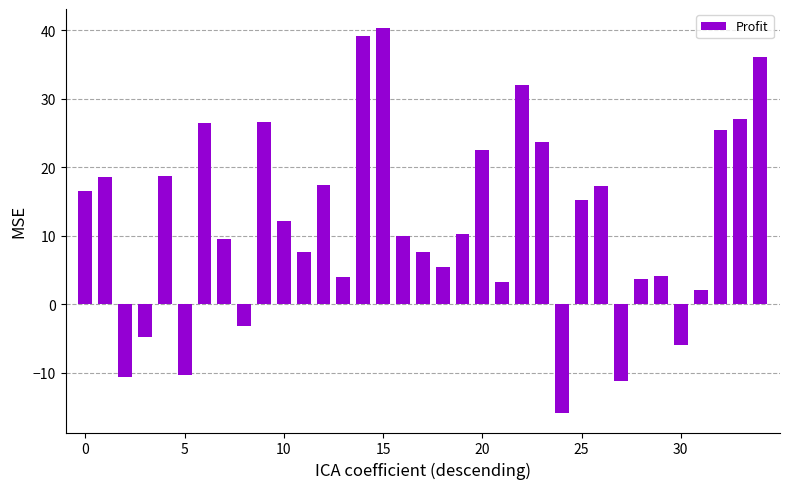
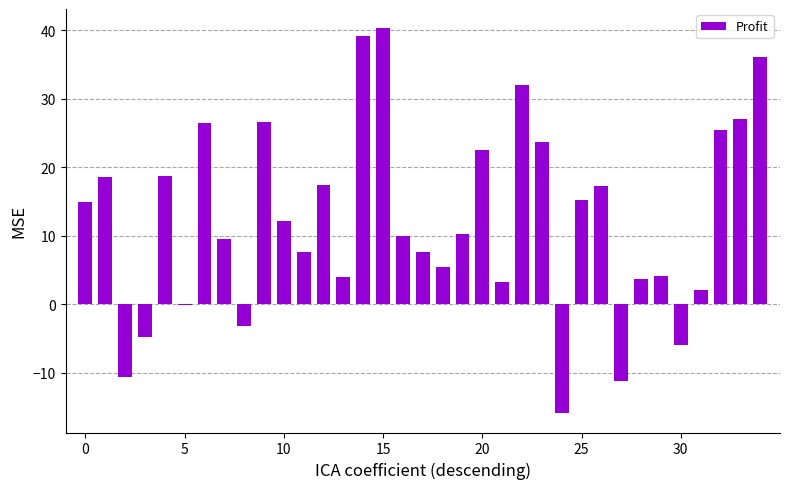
0: 17 -> 15
5: -10 -> 0
